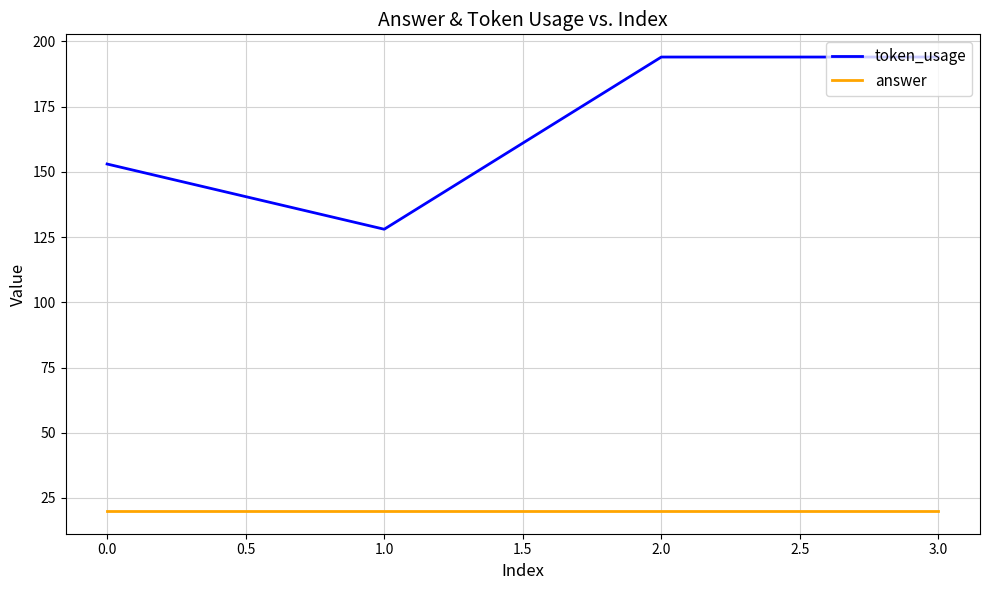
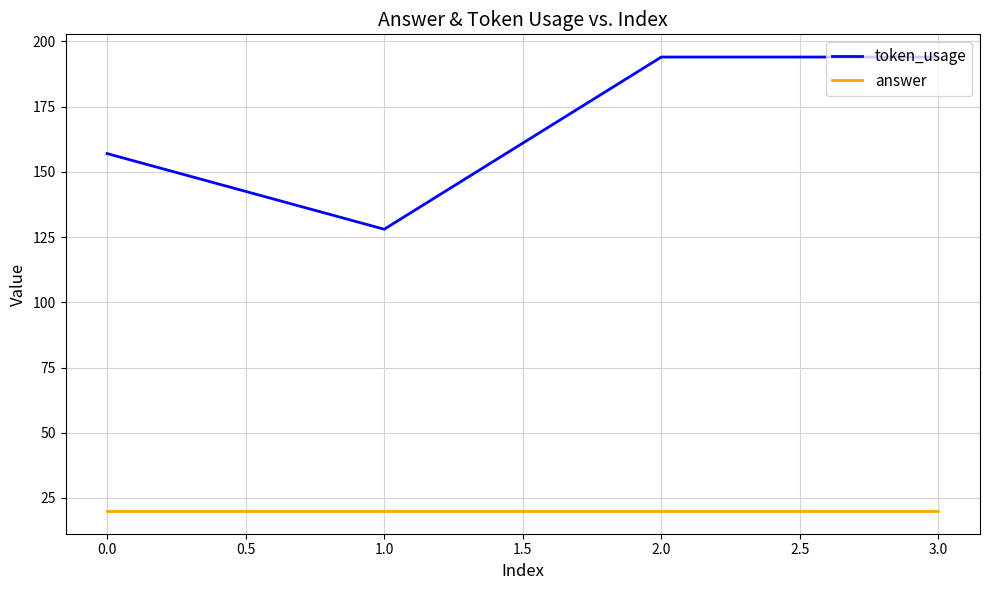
token_usage, 0.0: 153 -> 157
